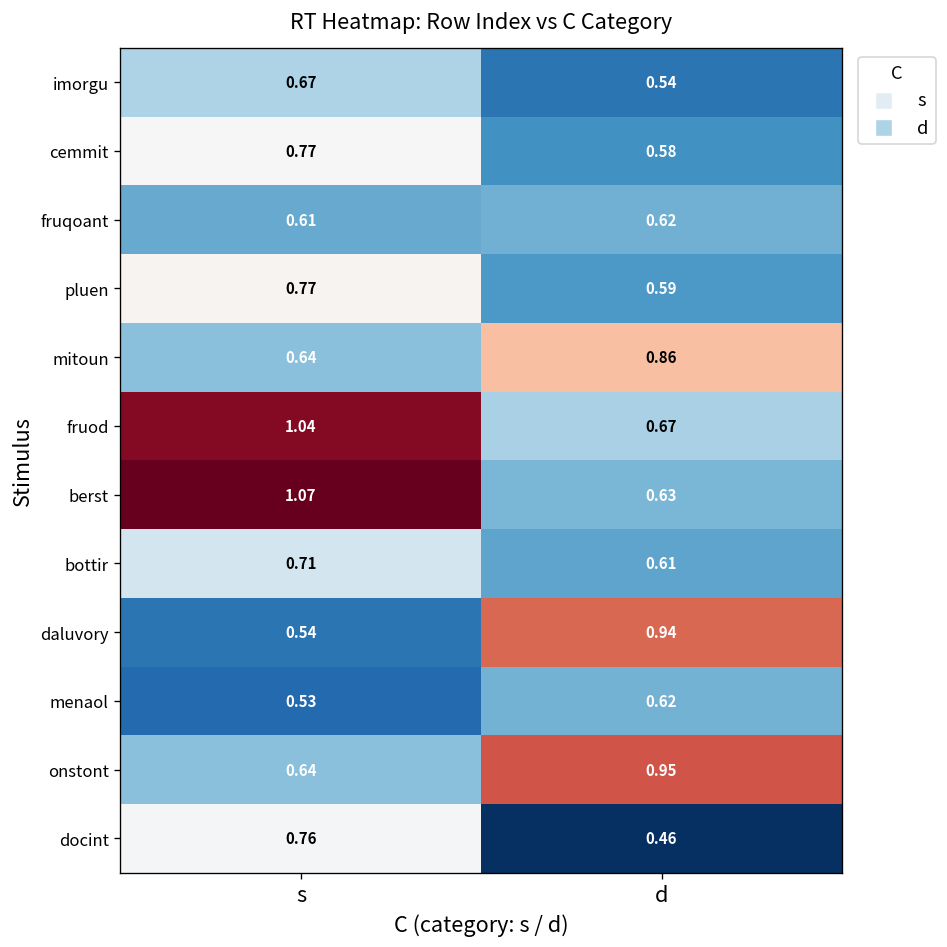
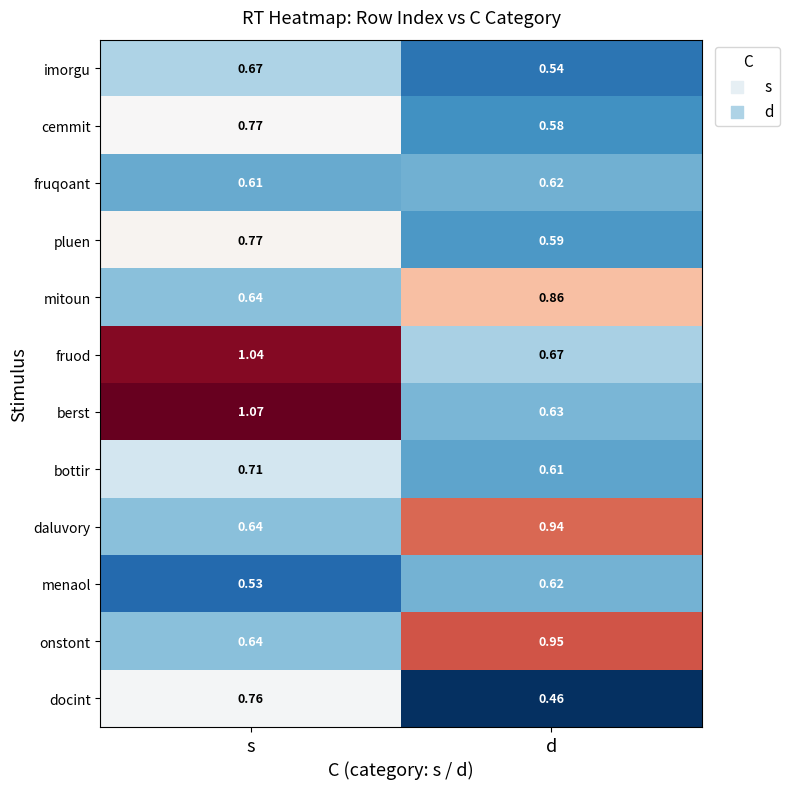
daluvory, s: 0.54 -> 0.64
